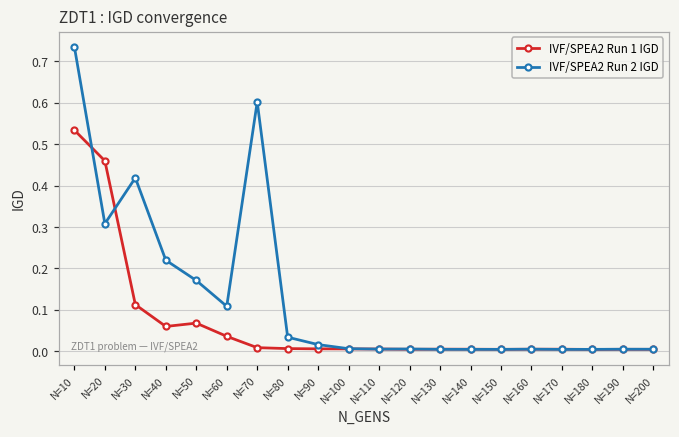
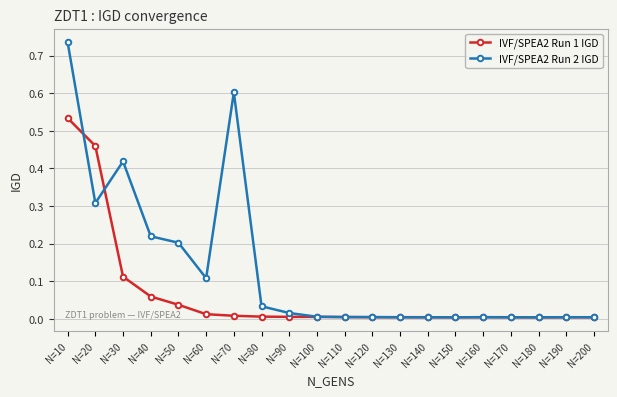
IVF/SPEA2 Run 1 IGD, N=50: 0.07 -> 0.04
IVF/SPEA2 Run 2 IGD, N=50: 0.17 -> 0.20
IVF/SPEA2 Run 1 IGD, N=60: 0.04 -> 0.01
